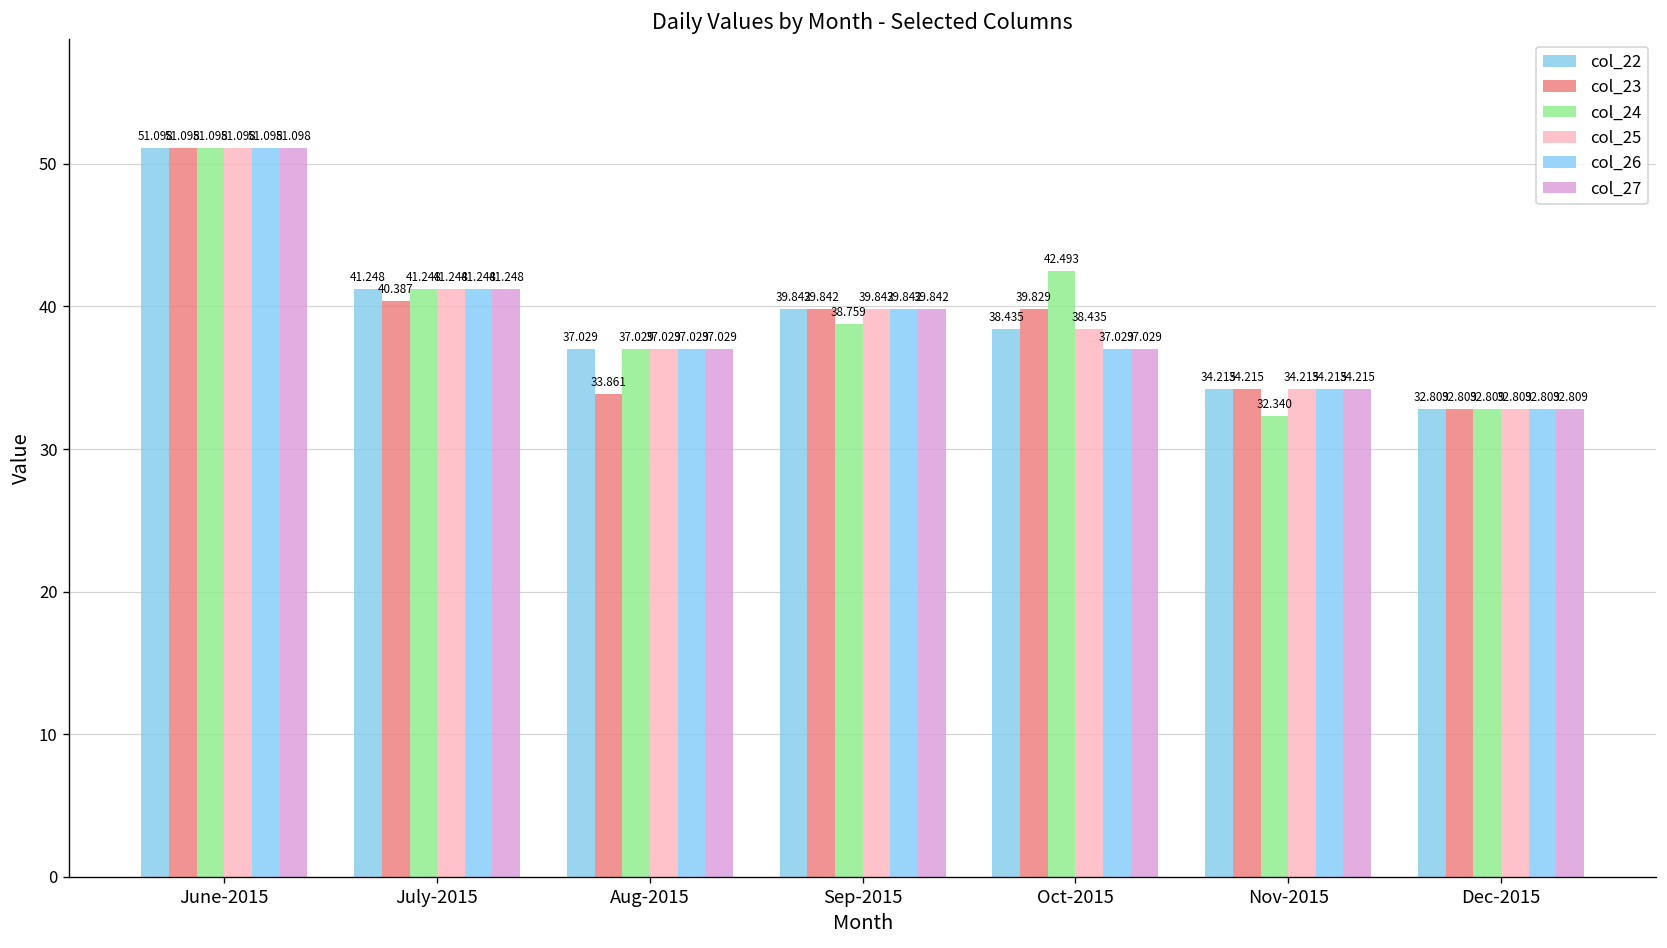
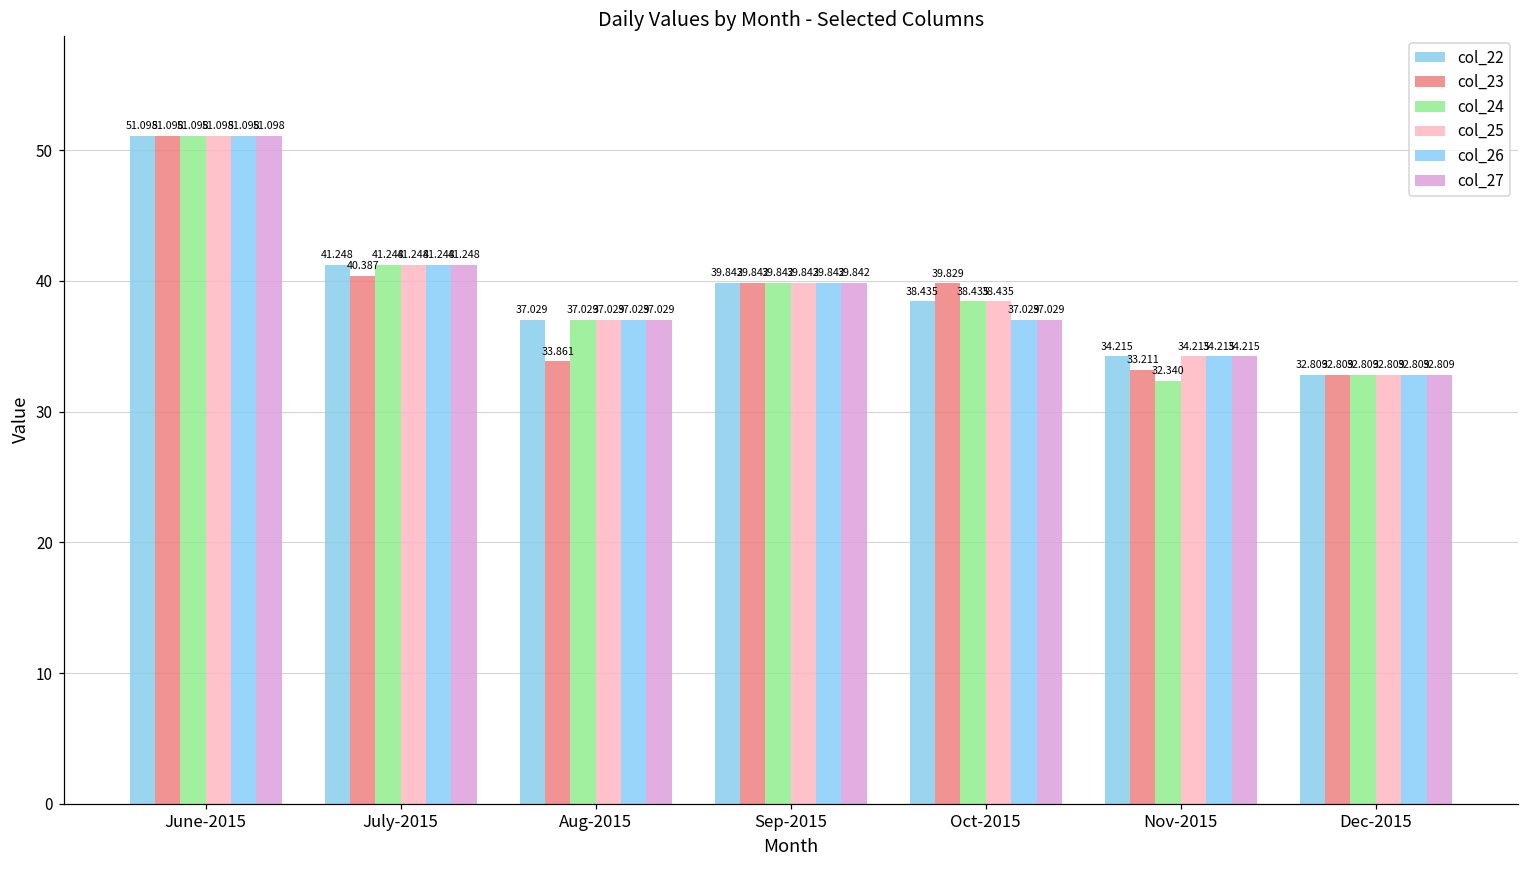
col_24, Sep-2015: 38.759 -> 39.842
col_24, Oct-2015: 42.493 -> 38.435
col_23, Nov-2015: 34.215 -> 33.211
